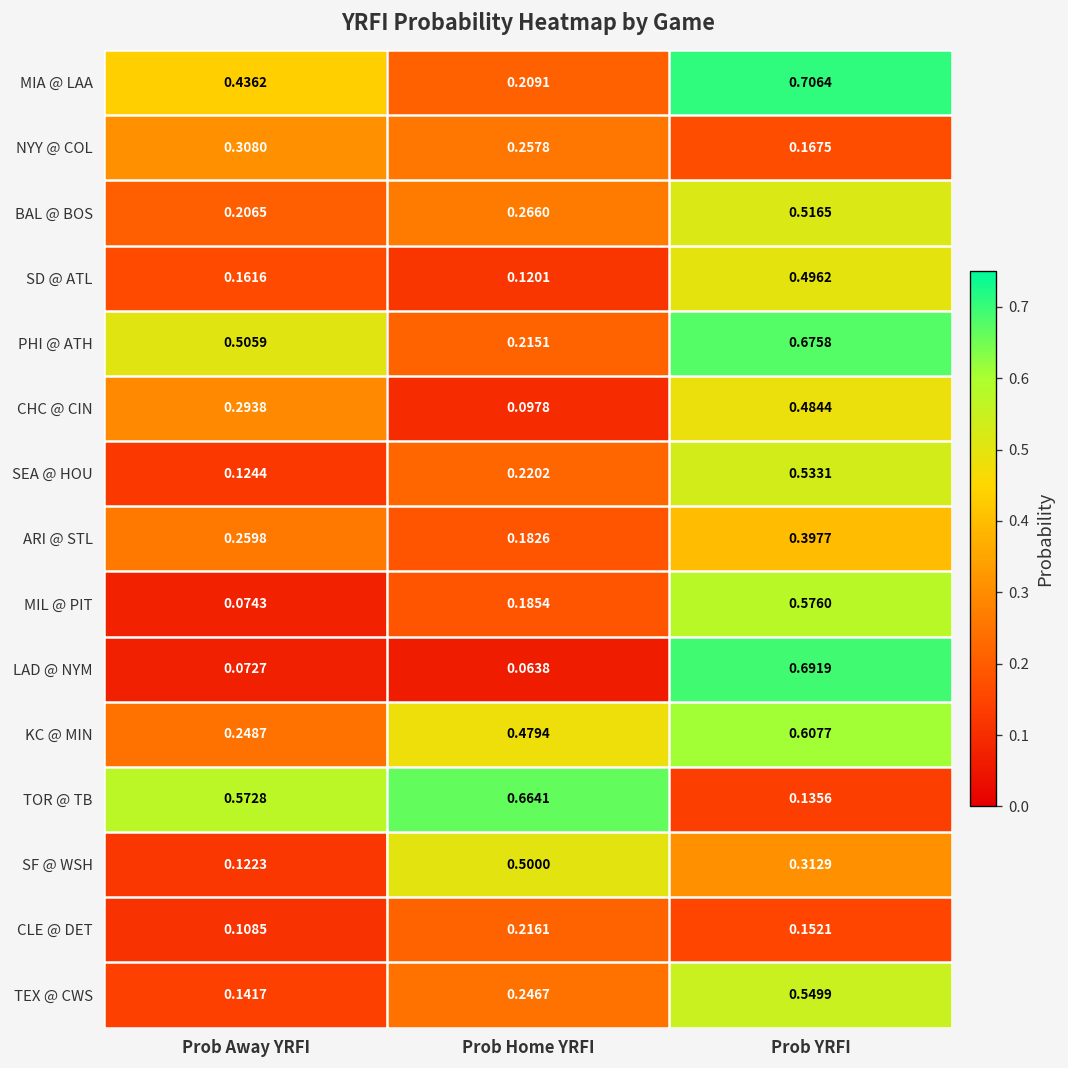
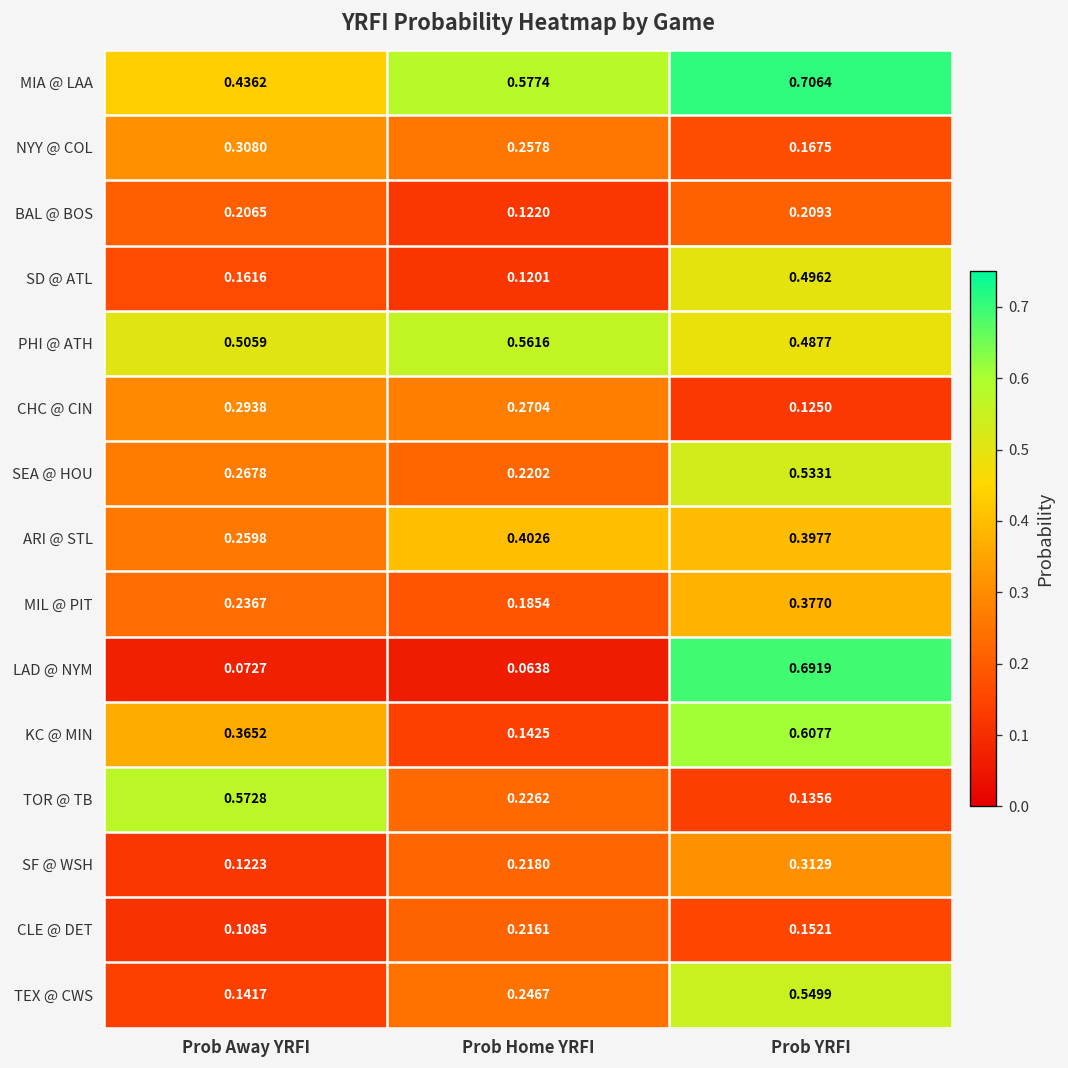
MIA @ LAA, Prob Home YRFI: 0.2091 -> 0.5774
BAL @ BOS, Prob Home YRFI: 0.2660 -> 0.1220
BAL @ BOS, Prob YRFI: 0.5165 -> 0.2093
PHI @ ATH, Prob Home YRFI: 0.2151 -> 0.5616
PHI @ ATH, Prob YRFI: 0.6758 -> 0.4877
CHC @ CIN, Prob Home YRFI: 0.0978 -> 0.2704
CHC @ CIN, Prob YRFI: 0.4844 -> 0.1250
SEA @ HOU, Prob Away YRFI: 0.1244 -> 0.2678
ARI @ STL, Prob Home YRFI: 0.1826 -> 0.4026
MIL @ PIT, Prob Away YRFI: 0.0743 -> 0.2367
MIL @ PIT, Prob YRFI: 0.5760 -> 0.3770
KC @ MIN, Prob Away YRFI: 0.2487 -> 0.3652
KC @ MIN, Prob Home YRFI: 0.4794 -> 0.1425
TOR @ TB, Prob Home YRFI: 0.6641 -> 0.2262
SF @ WSH, Prob Home YRFI: 0.5000 -> 0.2180
